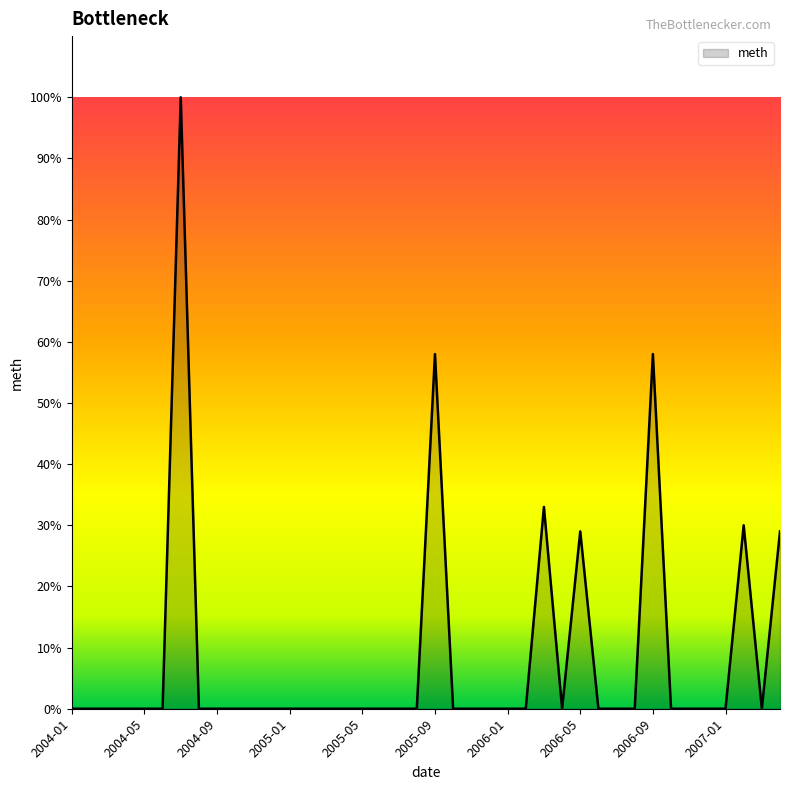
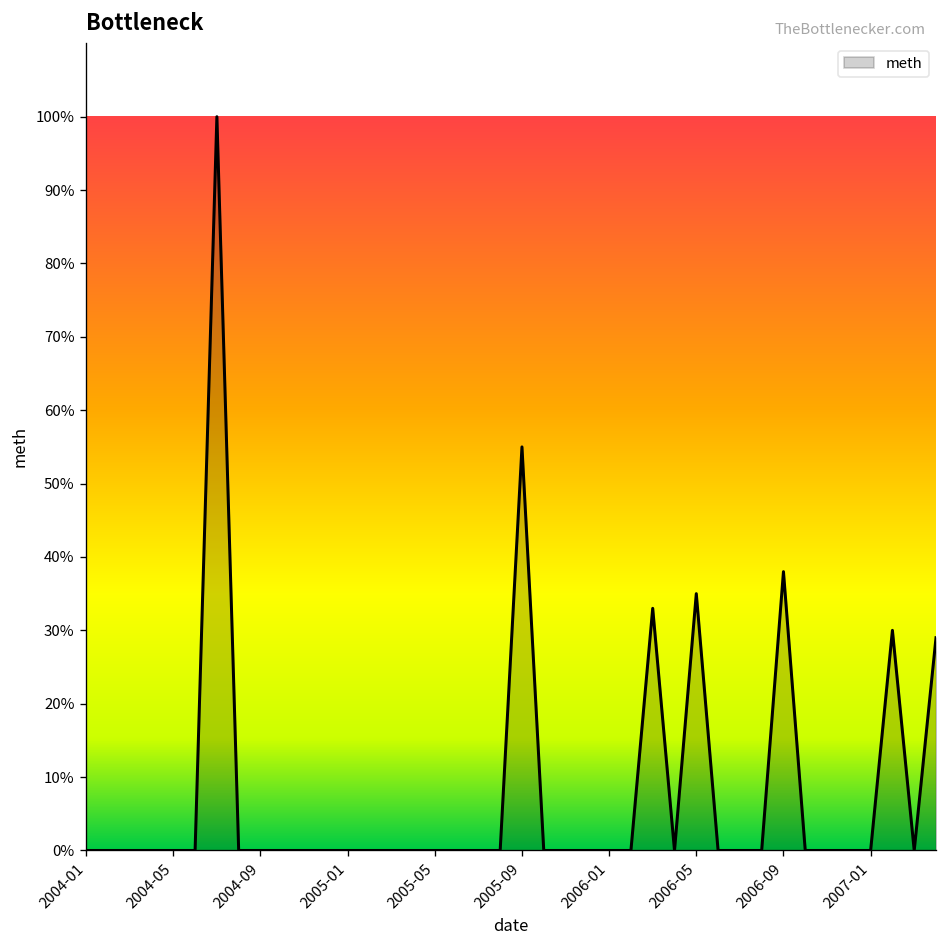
2005-09: 58% -> 55%
2006-05: 29% -> 35%
2006-09: 58% -> 38%
